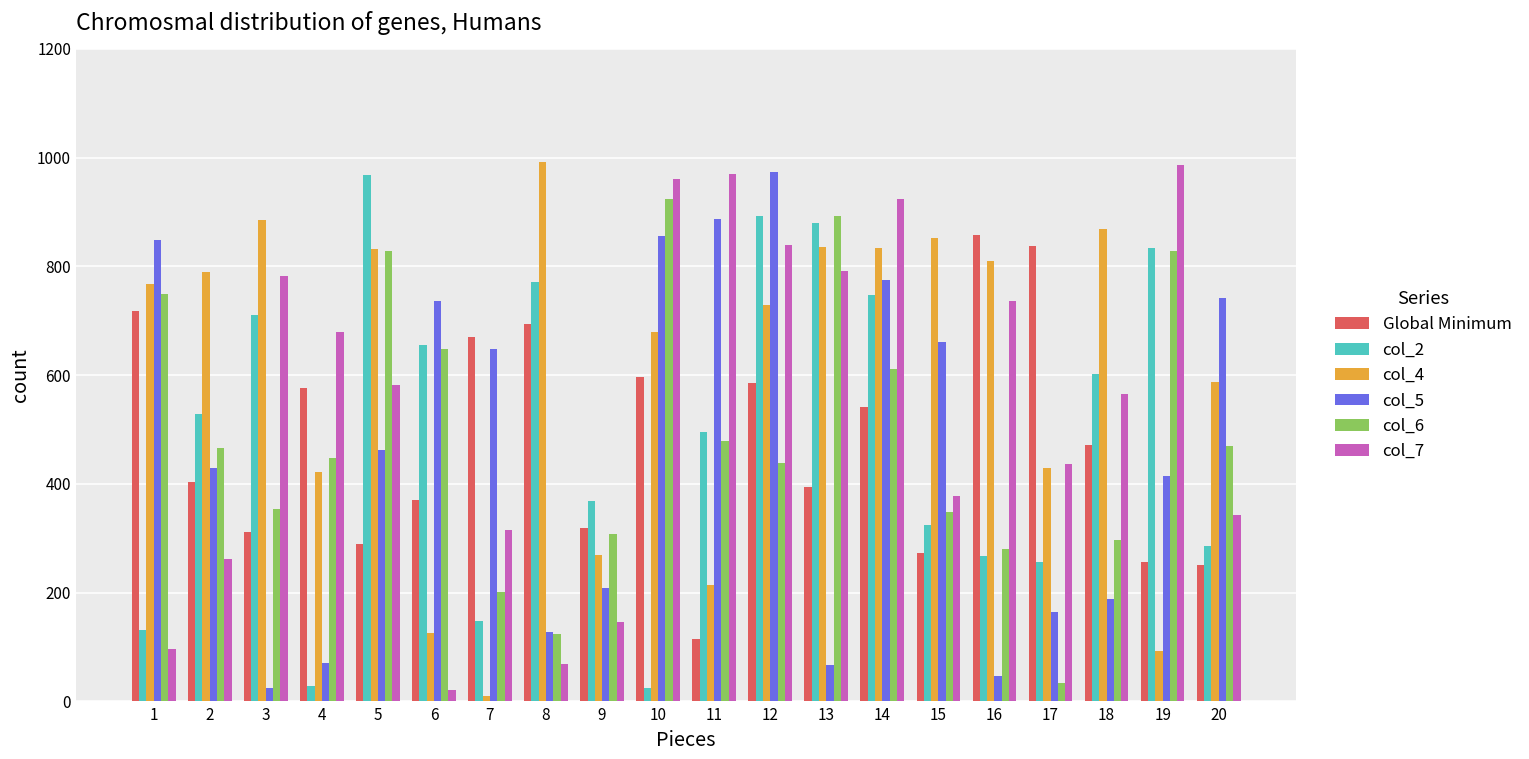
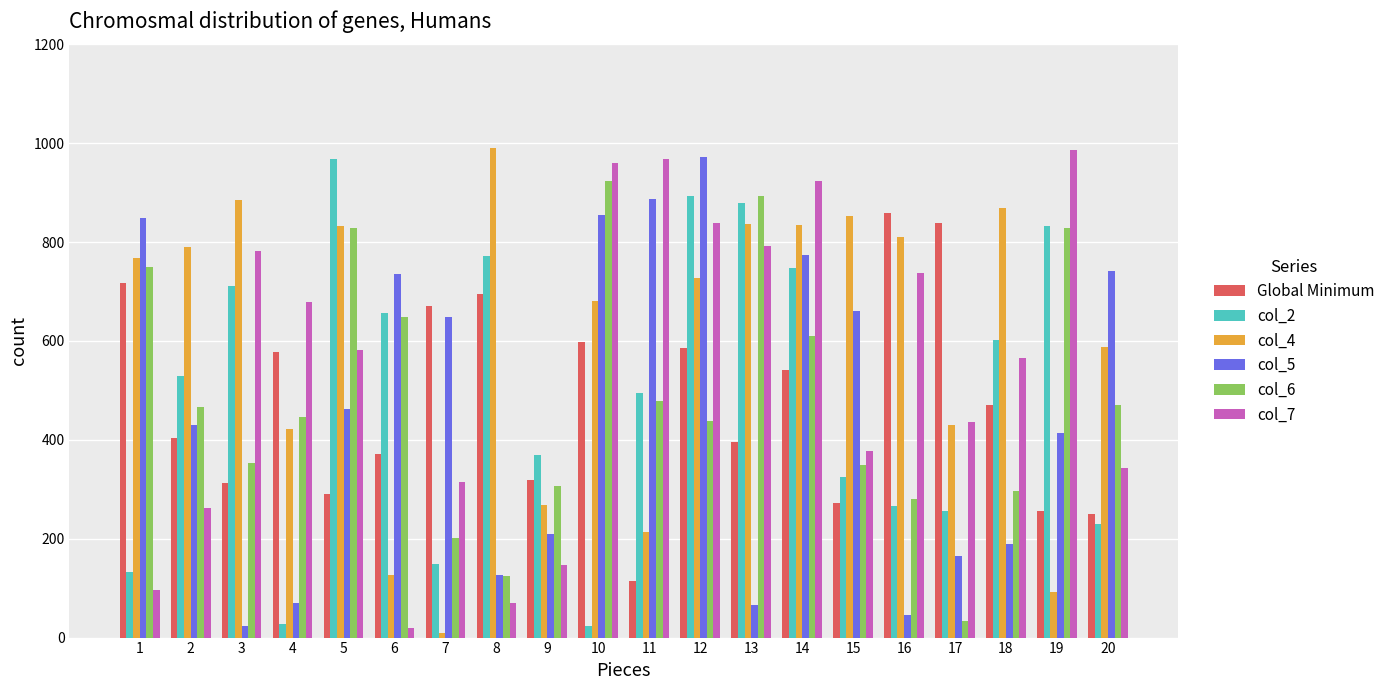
col_2, 20: 290 -> 230
